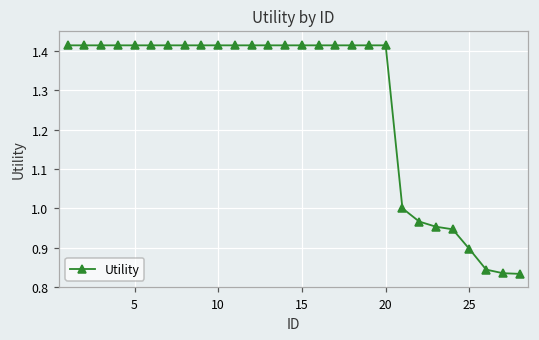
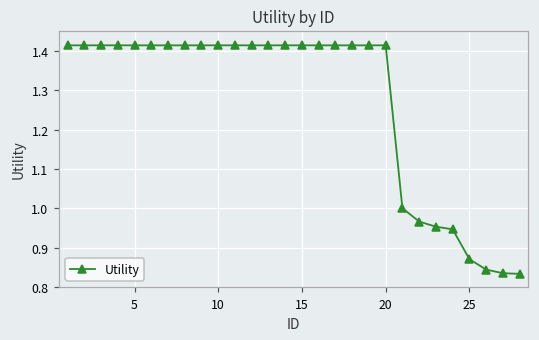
25: 0.90 -> 0.87
